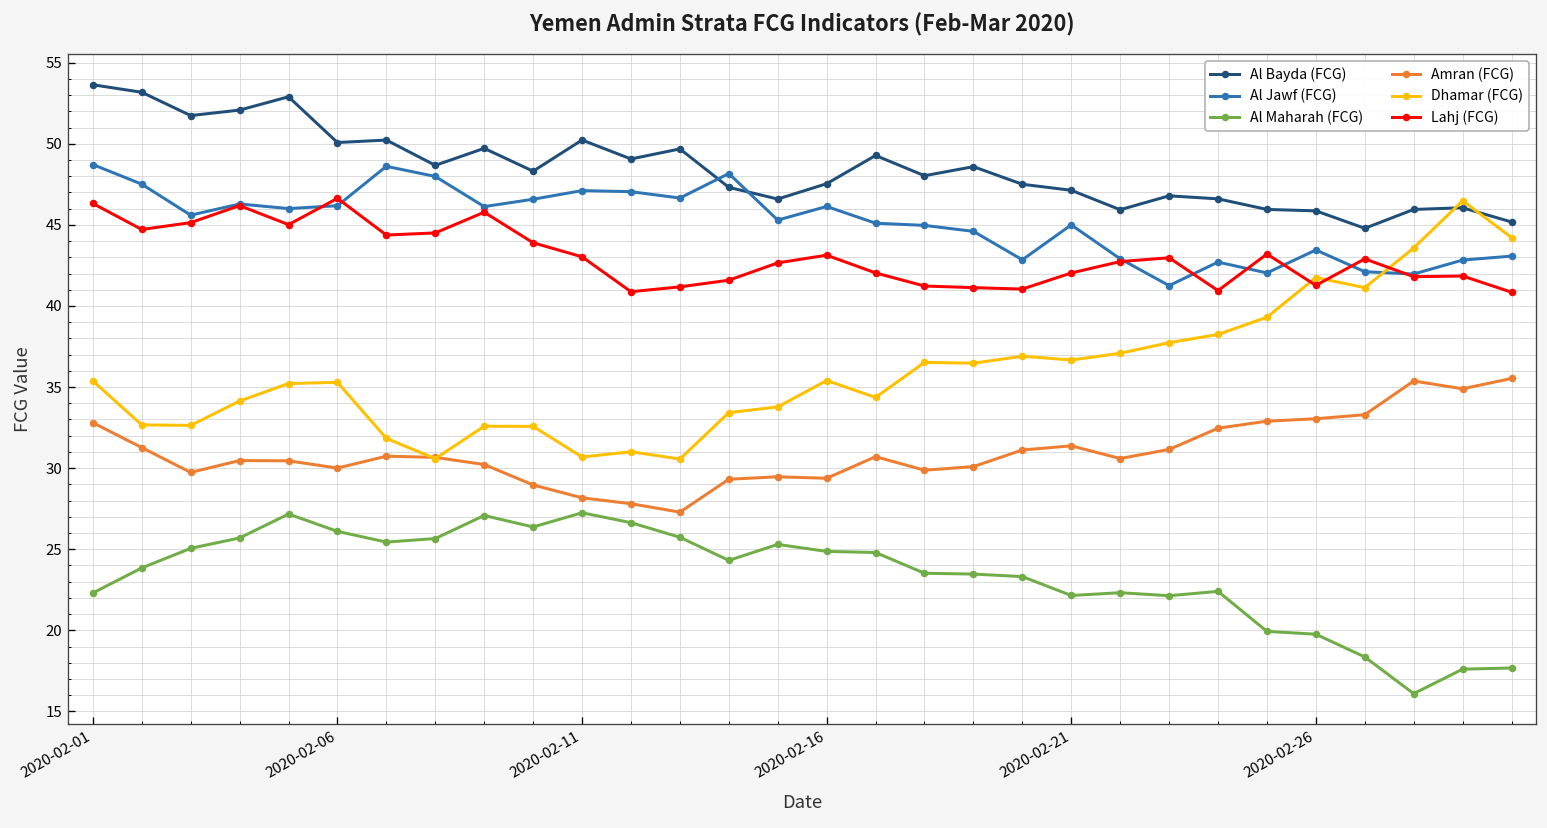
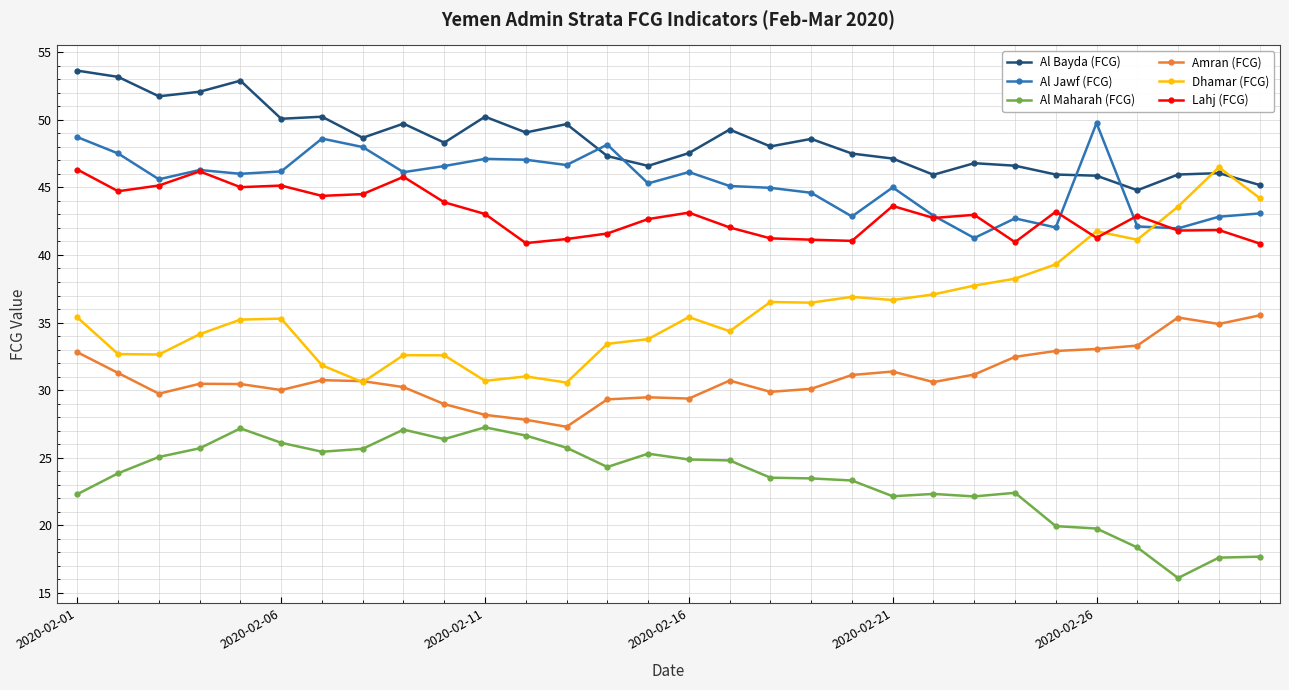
Lahj (FCG), 2020-02-06: 46.6 -> 45.1
Lahj (FCG), 2020-02-21: 42.0 -> 43.6
Al Jawf (FCG), 2020-02-26: 43.5 -> 49.8
